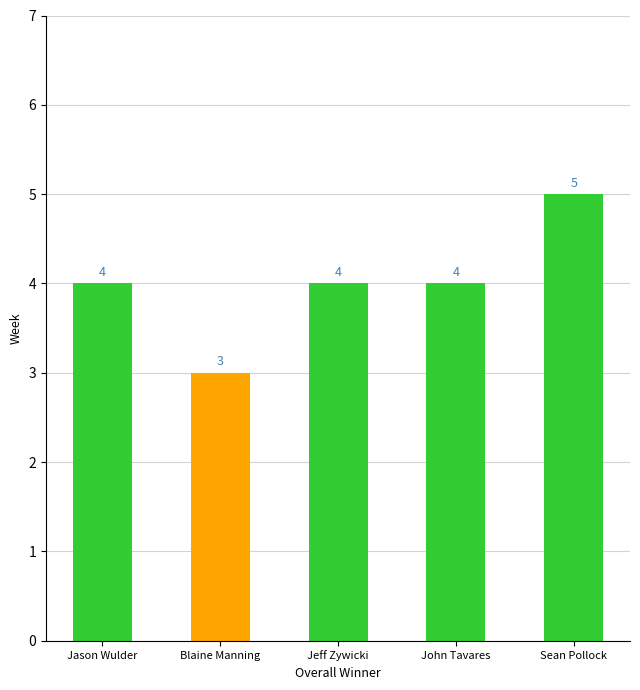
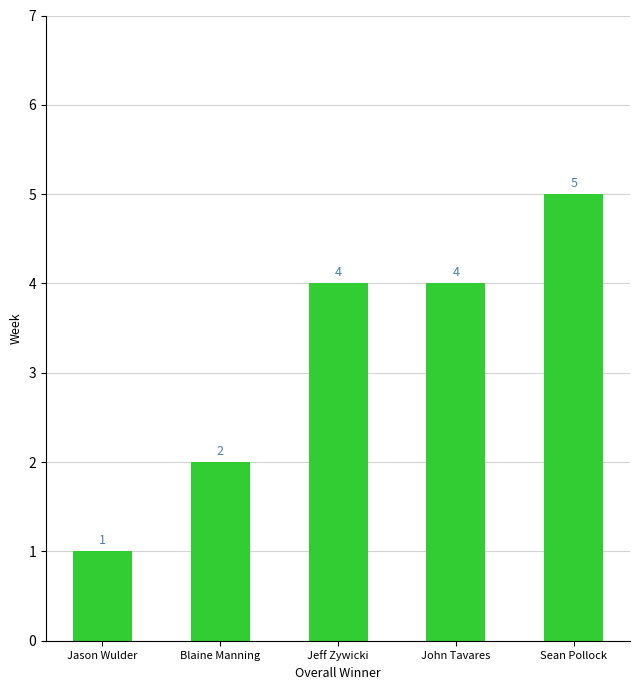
Jason Wulder: 4 -> 1
Blaine Manning: 3 -> 2
